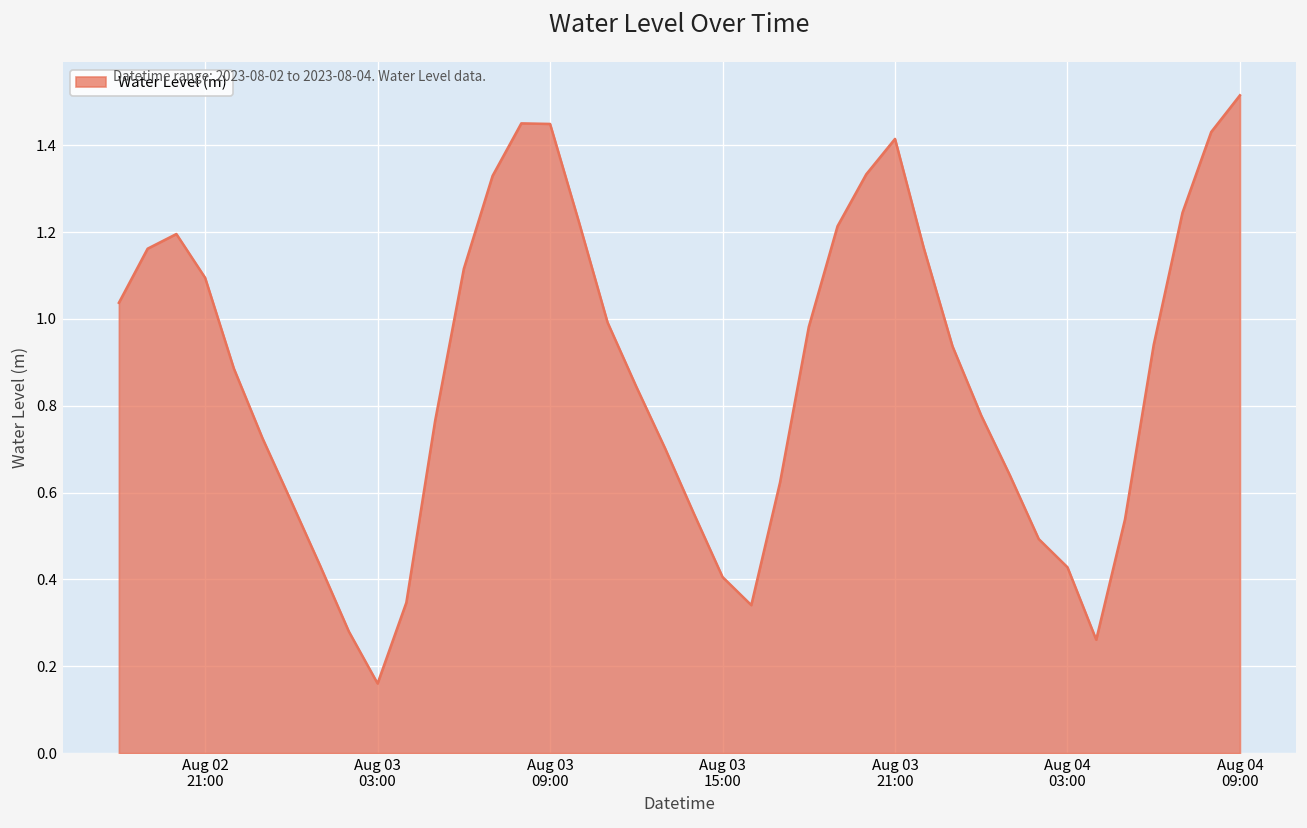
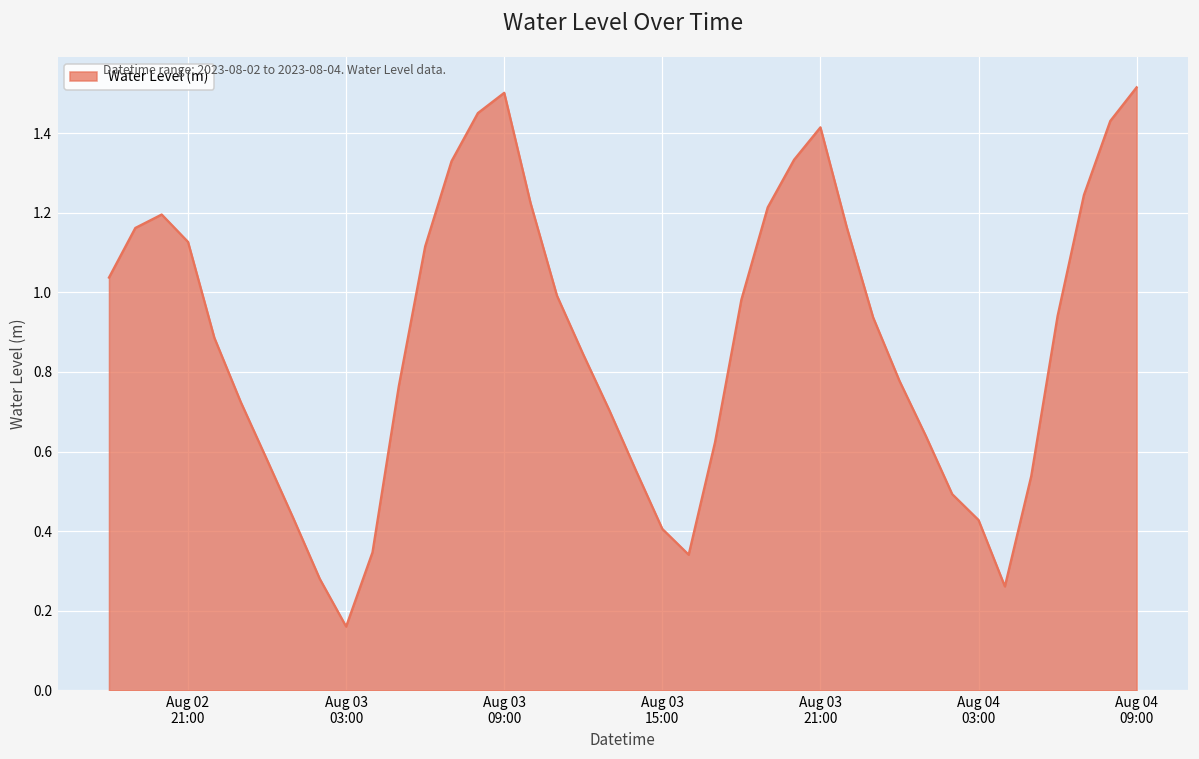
Aug 02 21:00: 1.09 -> 1.13
Aug 03 09:00: 1.45 -> 1.50
